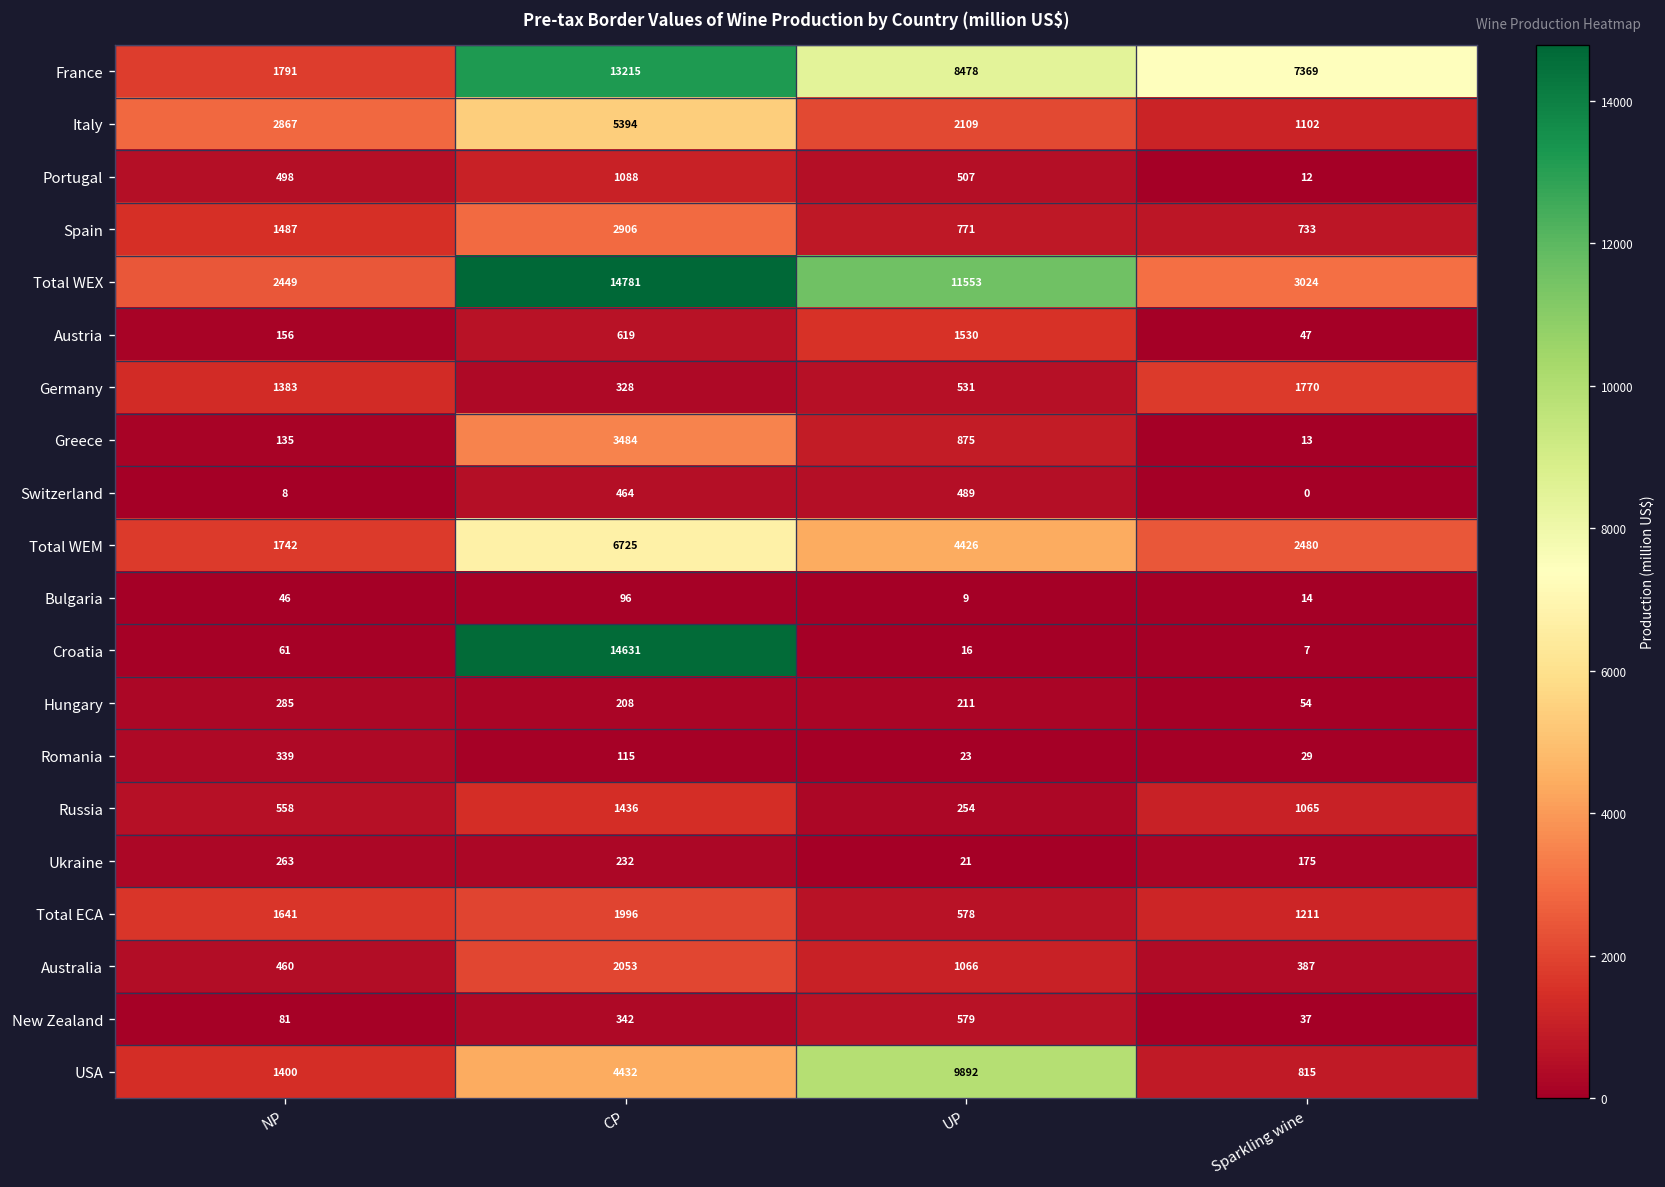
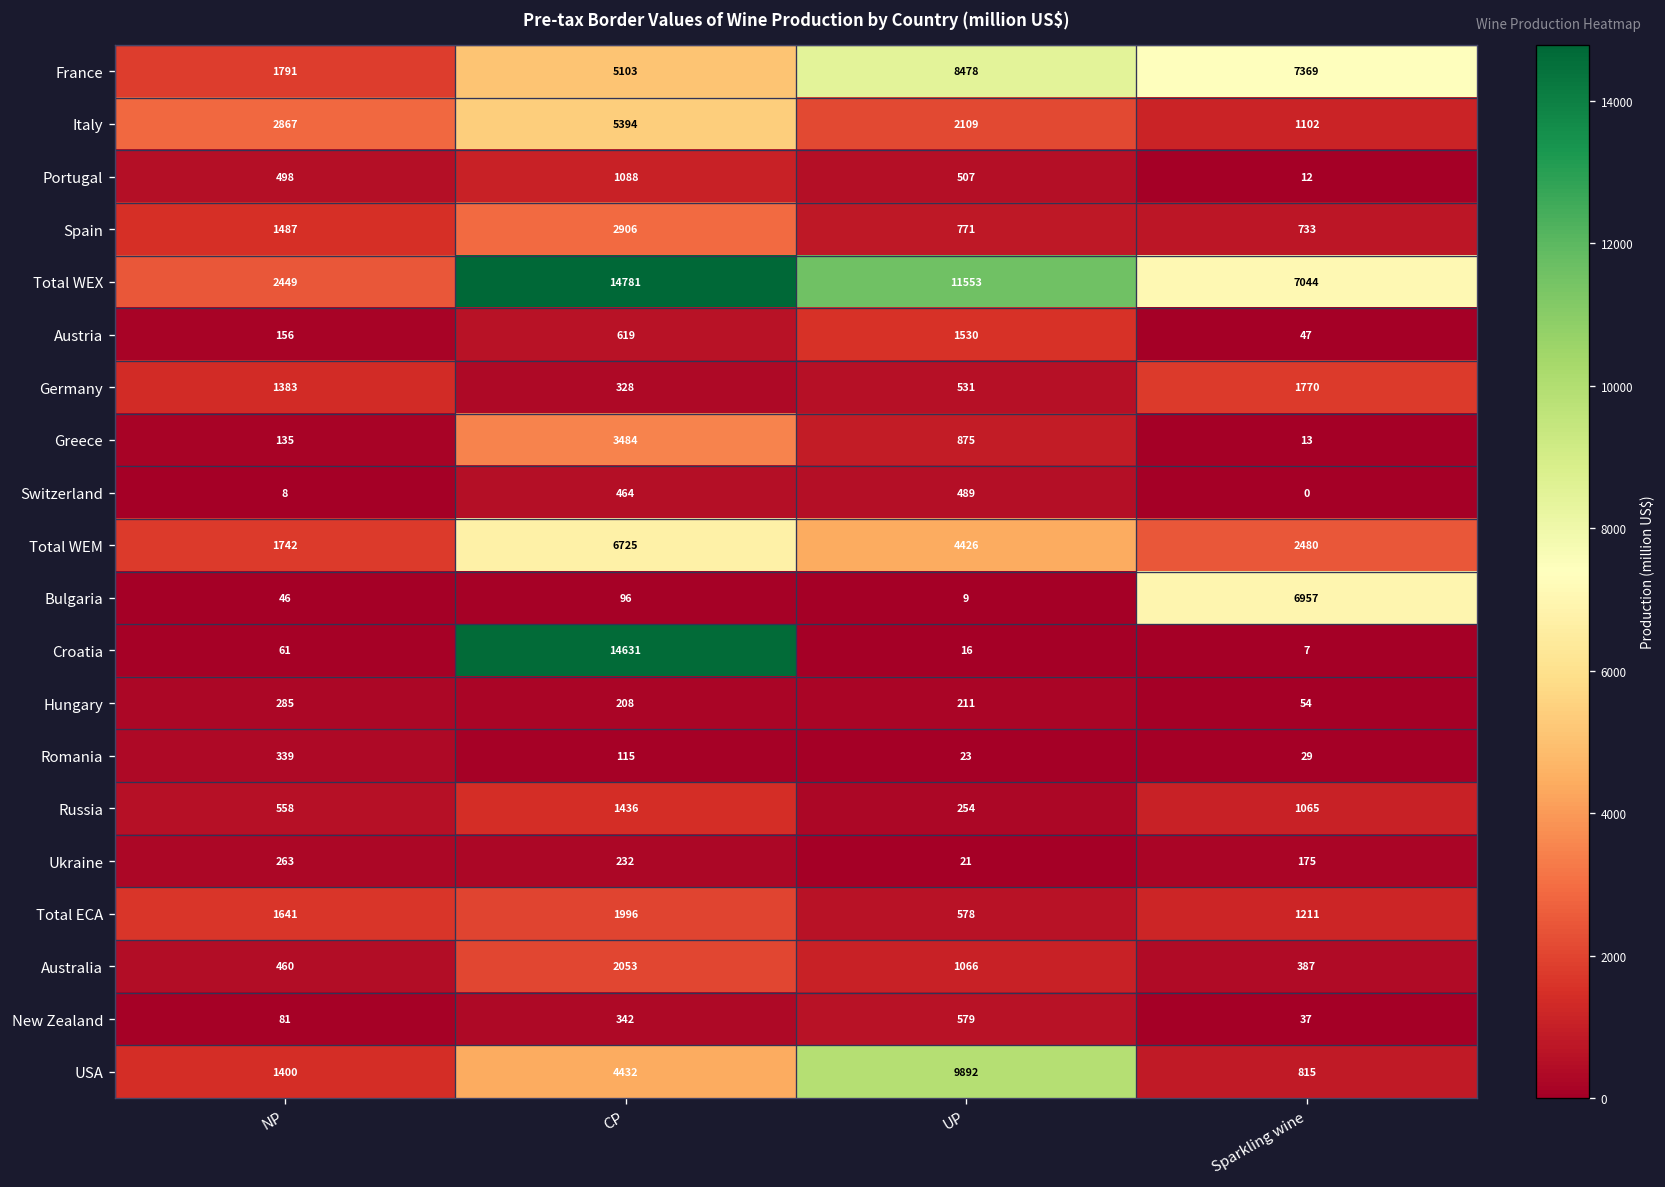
France, CP: 13215 -> 5103
Total WEX, Sparkling wine: 3024 -> 7044
Bulgaria, Sparkling wine: 14 -> 6957
